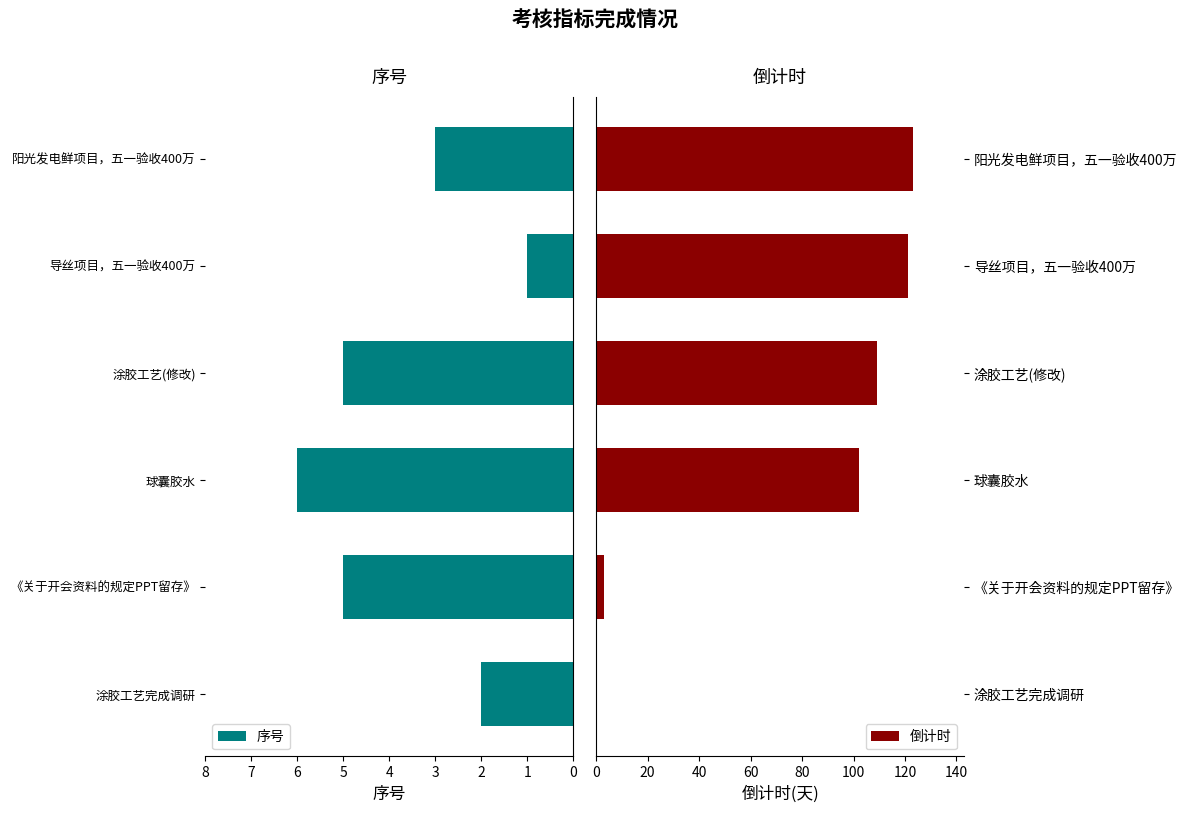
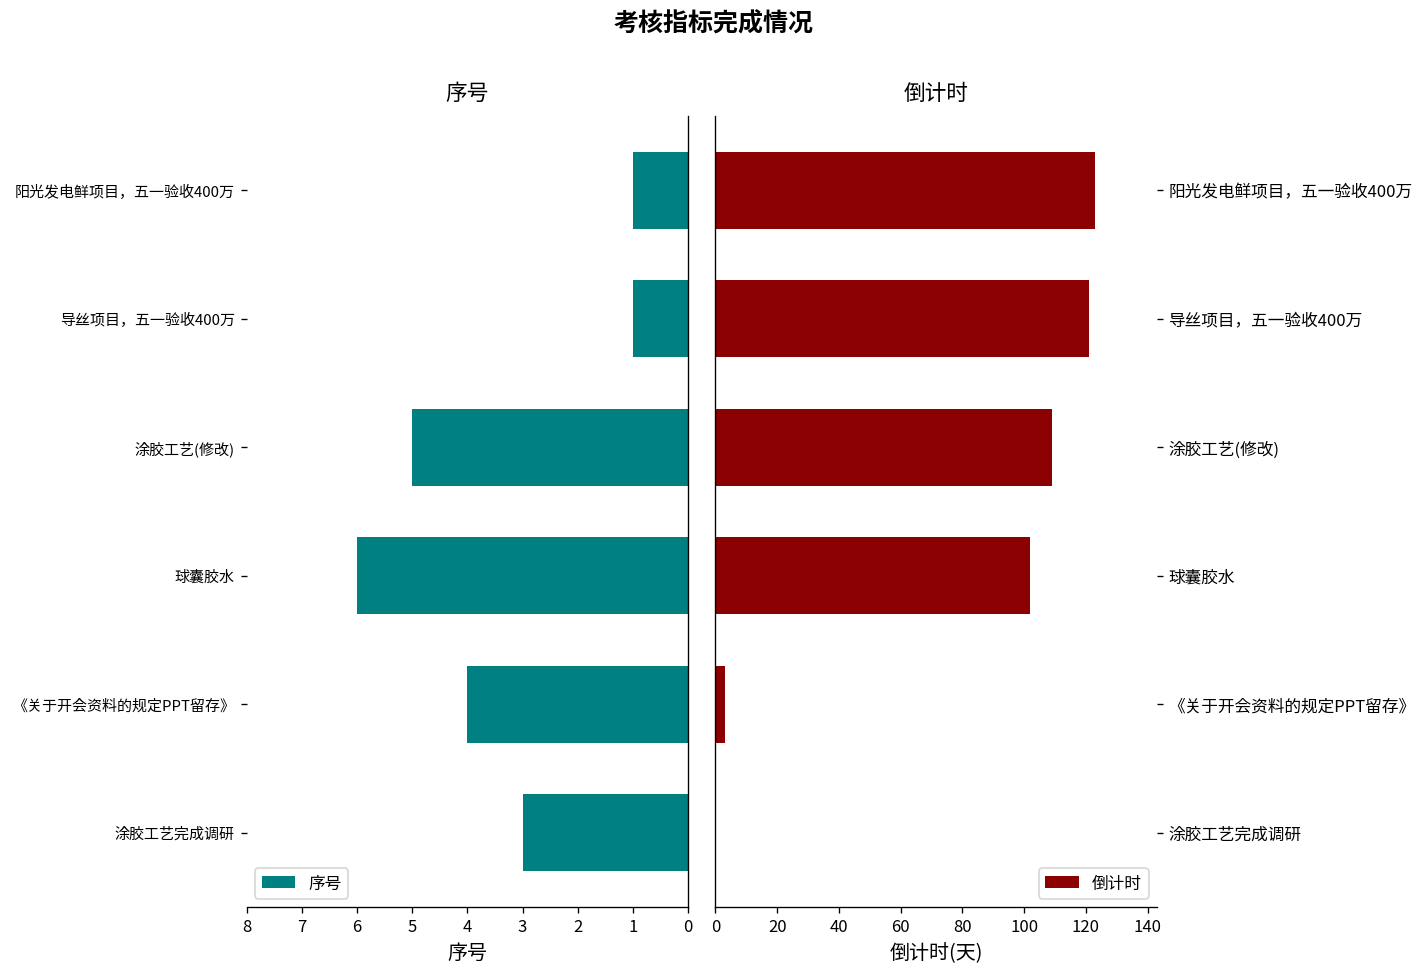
序号, 阳光发电鲜项目，五一验收400万: 3 -> 1
序号, 《关于开会资料的规定PPT留存》: 5 -> 4
序号, 涂胶工艺完成调研: 2 -> 3
